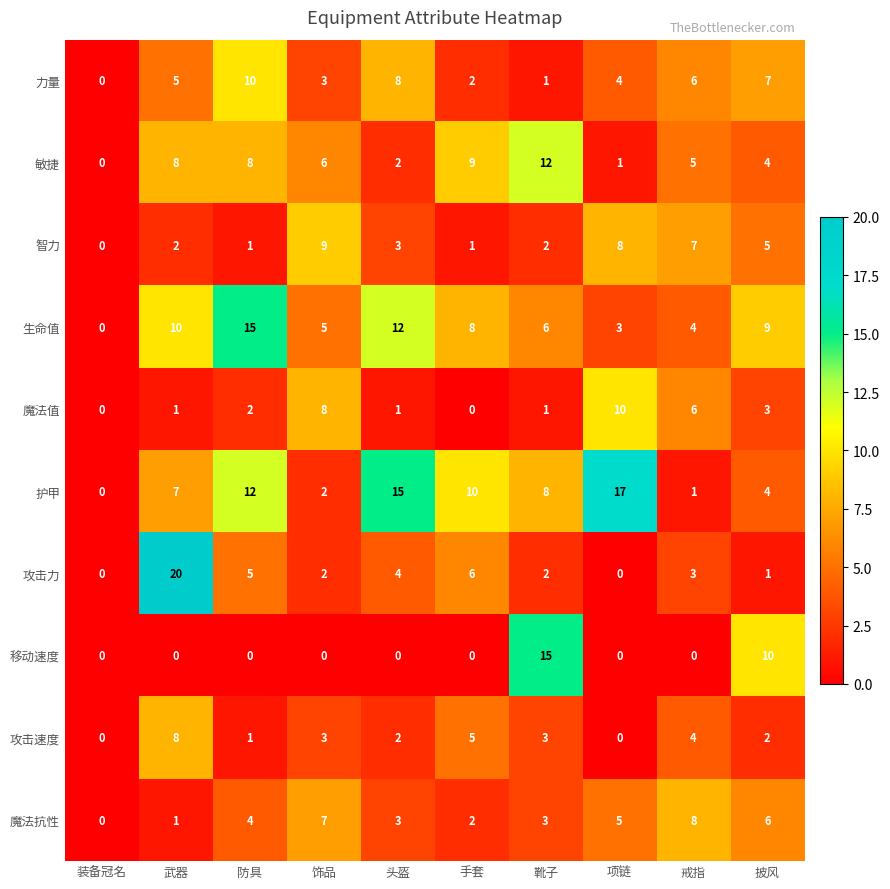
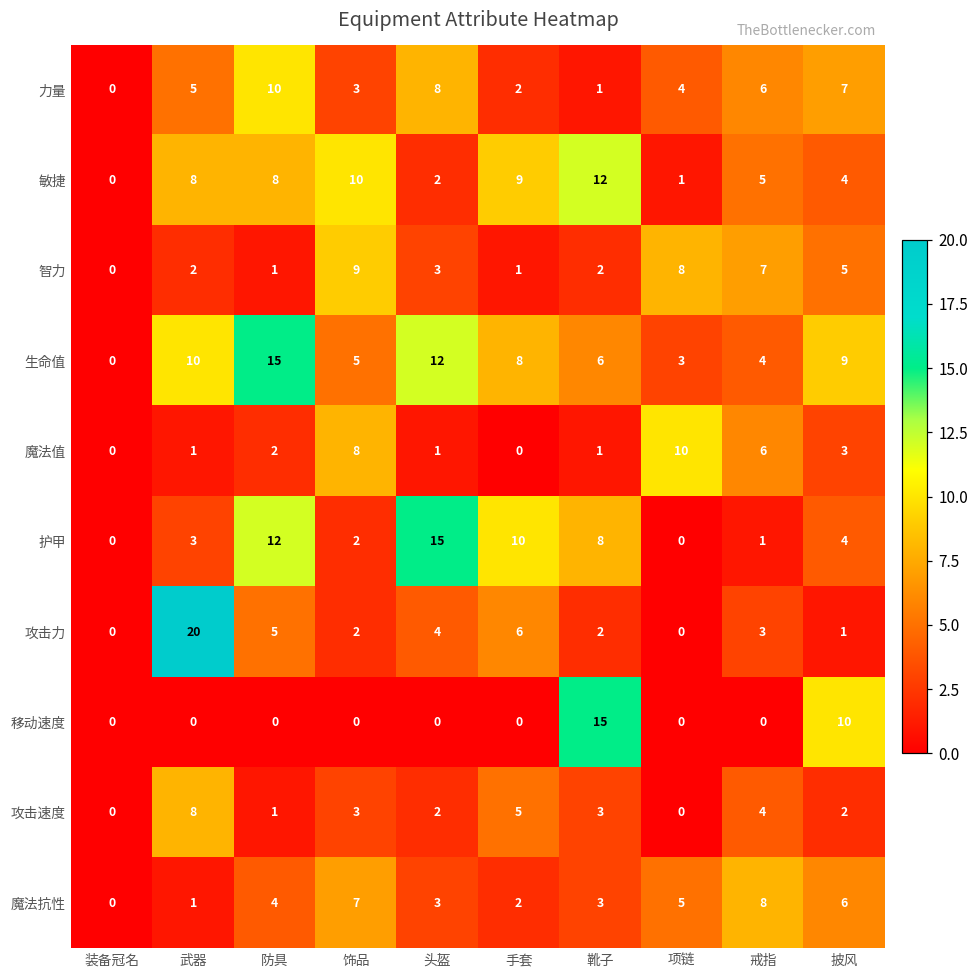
敏捷, 饰品: 6 -> 10
护甲, 武器: 7 -> 3
护甲, 项链: 17 -> 0
